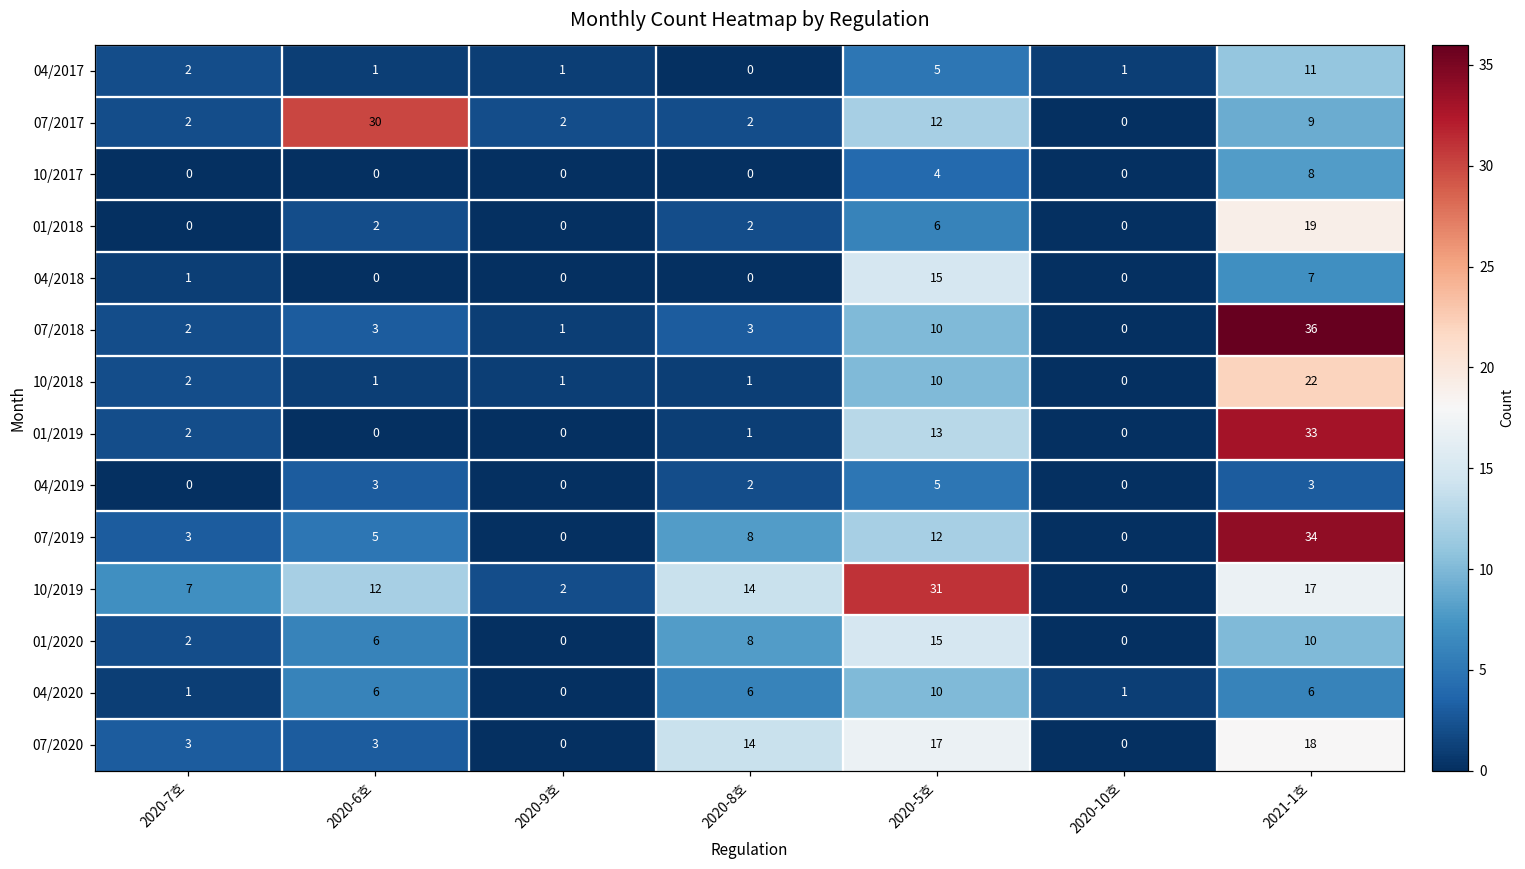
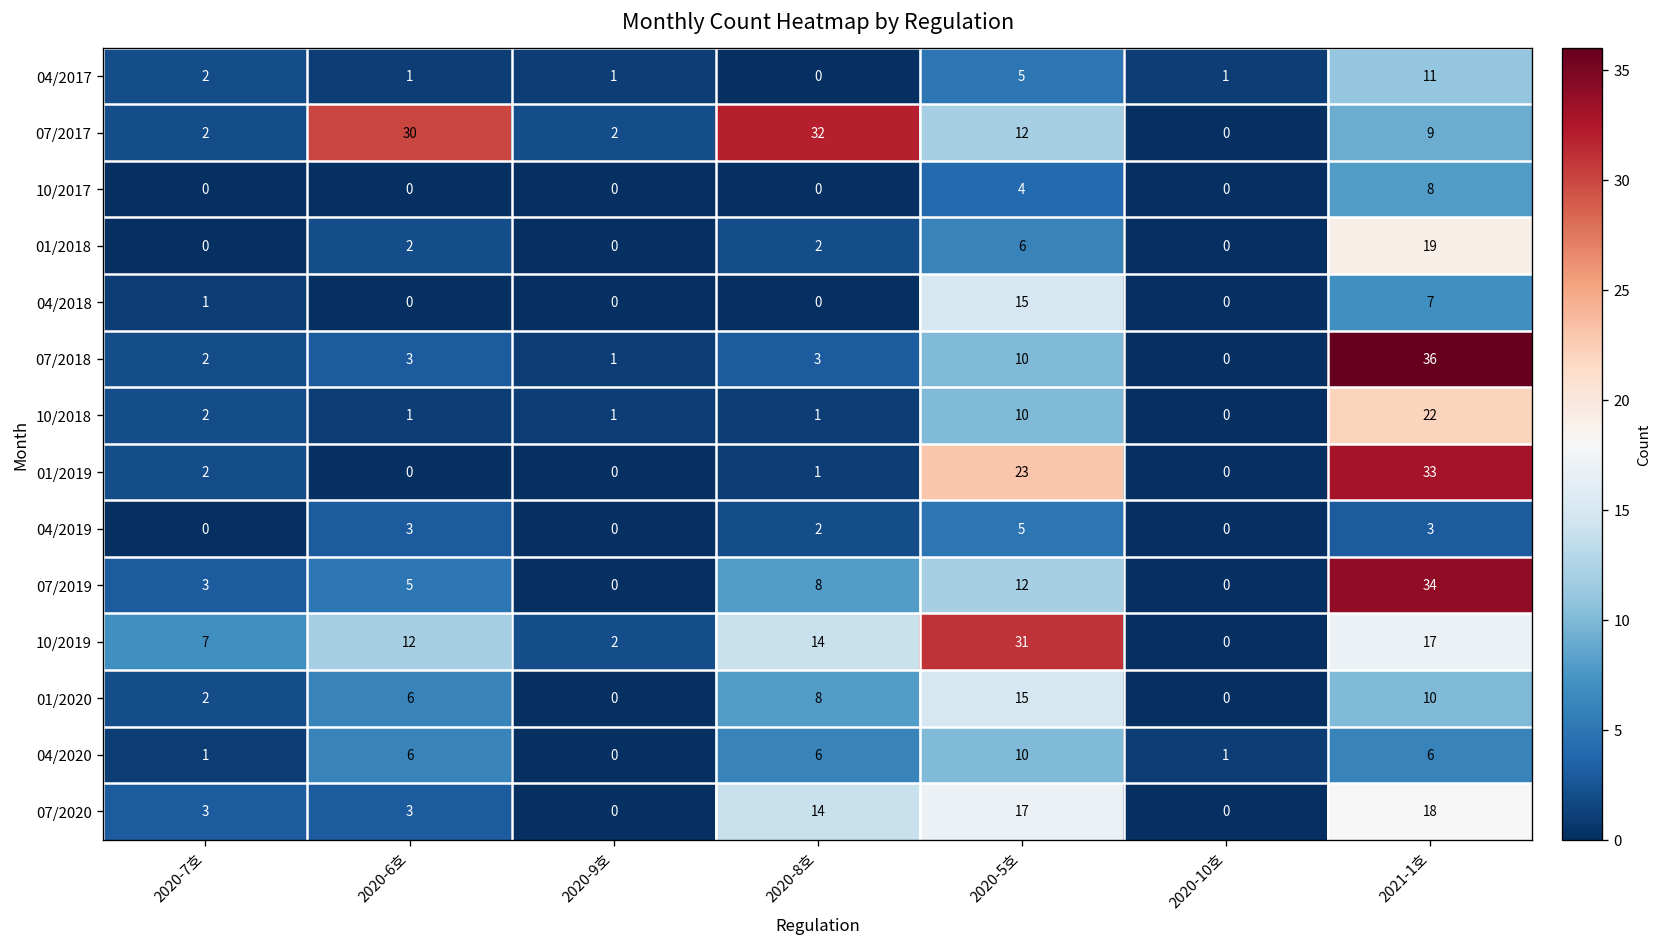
07/2017, 2020-8호: 2 -> 32
01/2019, 2020-5호: 13 -> 23
